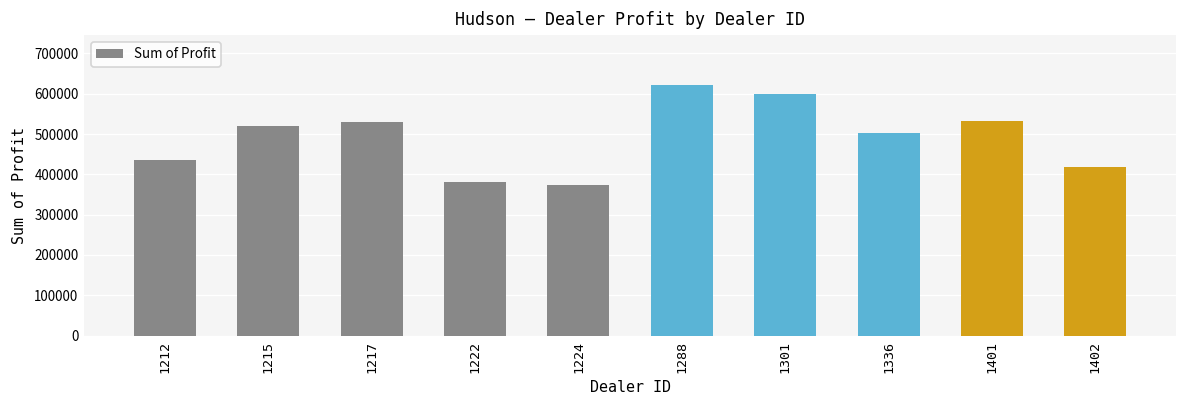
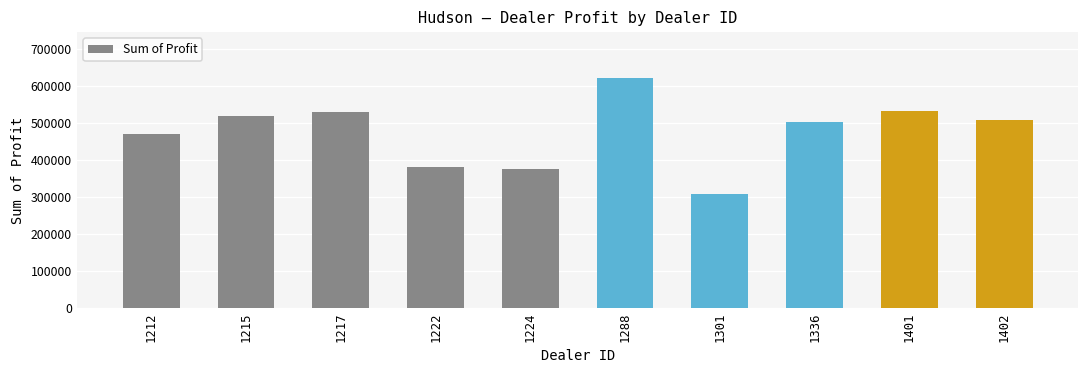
1212: 440000 -> 470000
1301: 600000 -> 310000
1402: 420000 -> 510000
